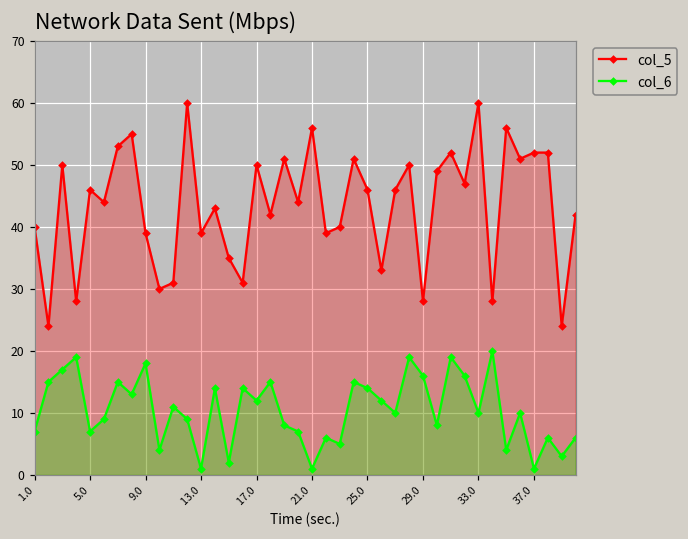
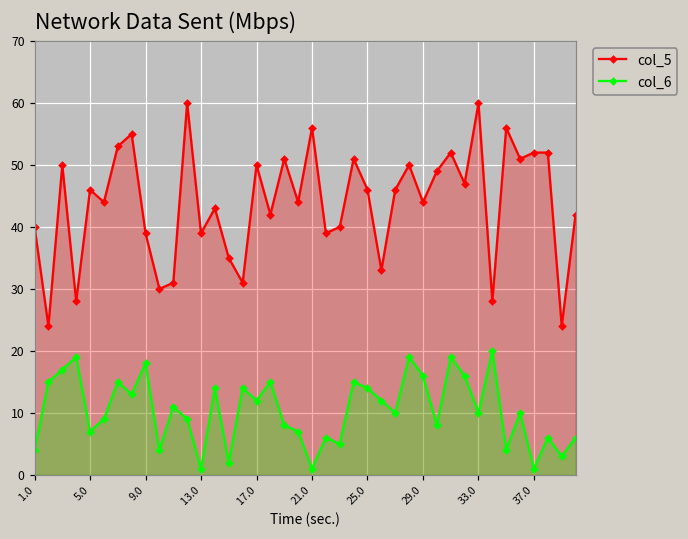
col_6, 1.0: 7 -> 4
col_5, 29.0: 28 -> 44
